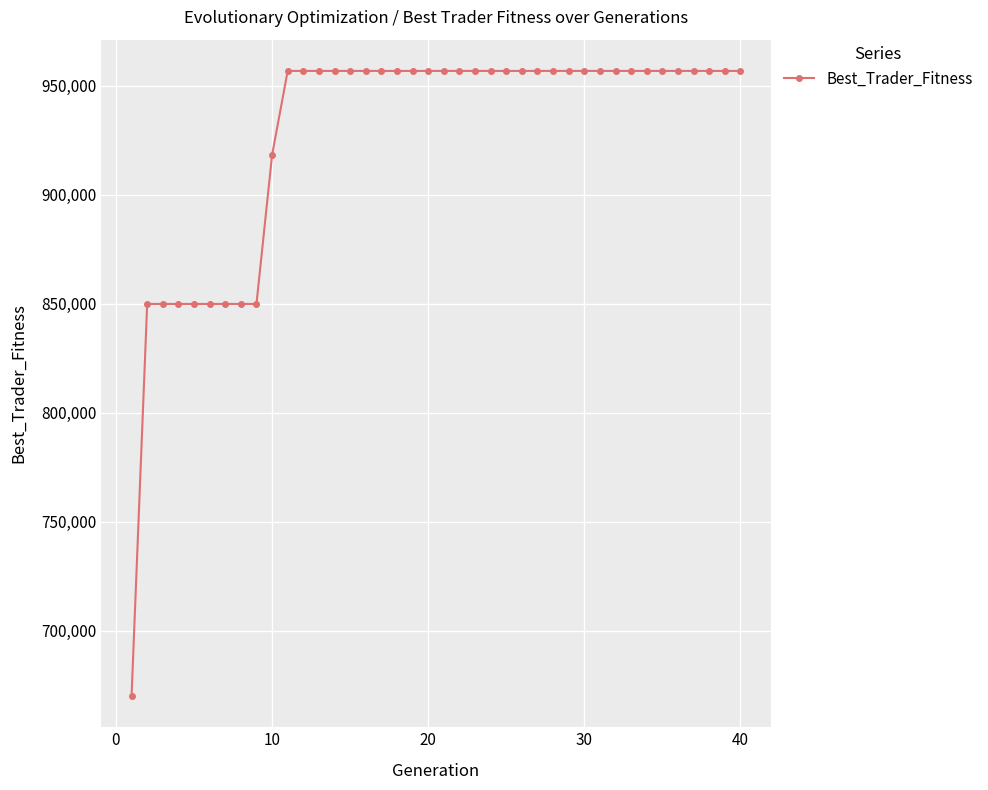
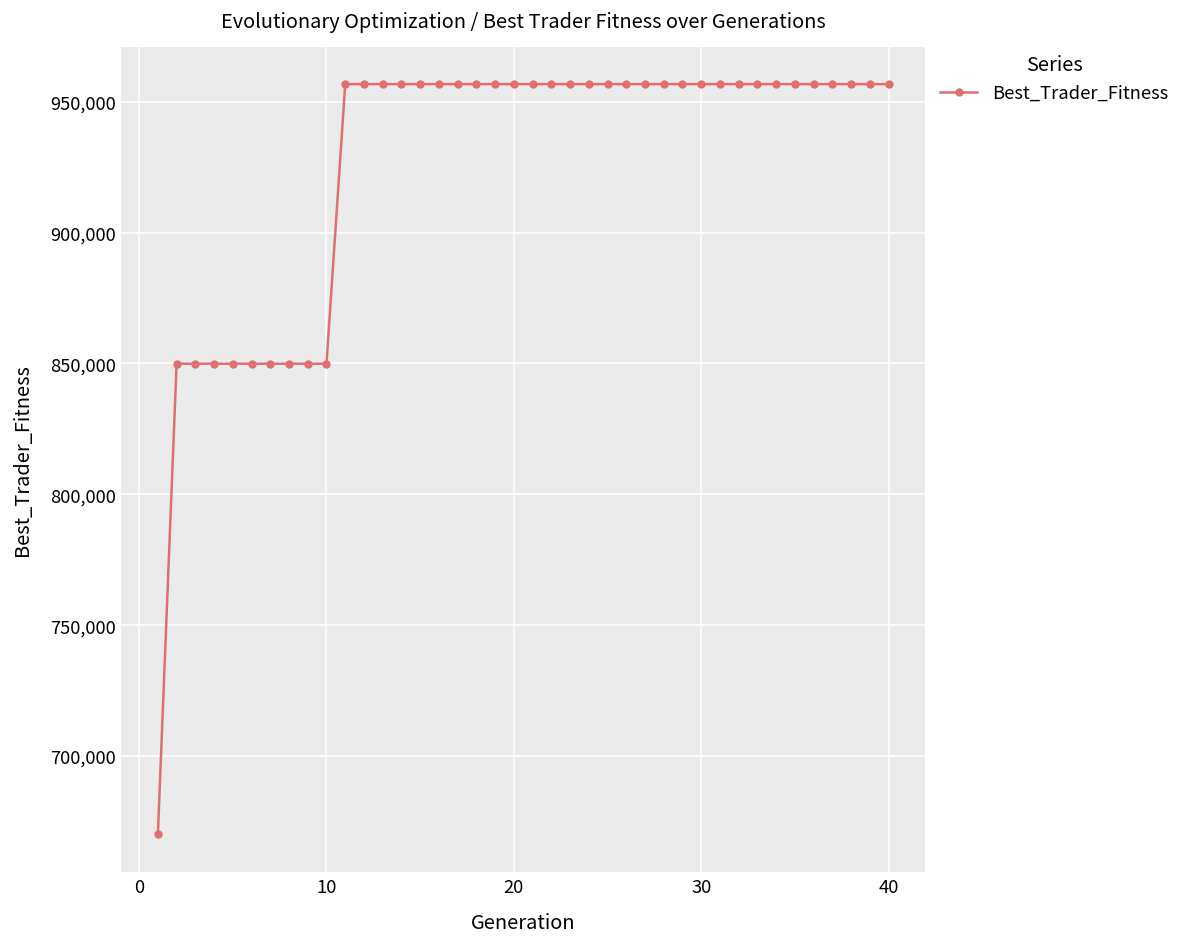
10: 918,000 -> 850,000
